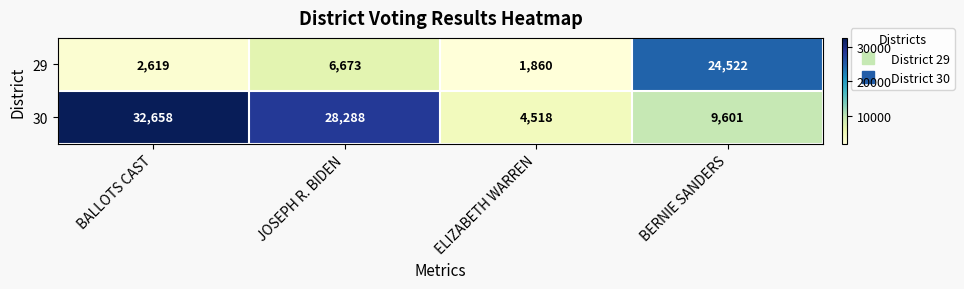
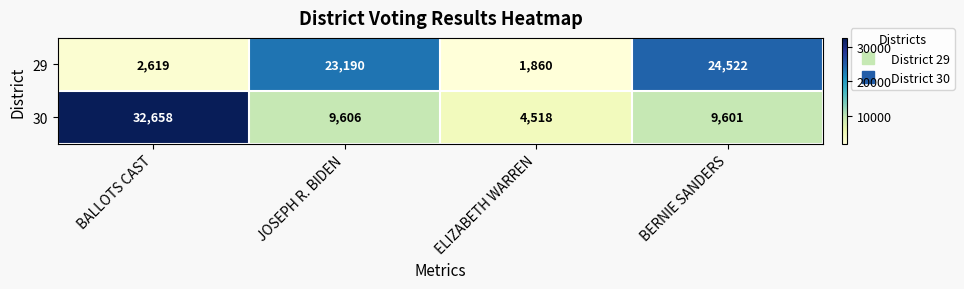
29, JOSEPH R. BIDEN: 6,673 -> 23,190
30, JOSEPH R. BIDEN: 28,288 -> 9,606
